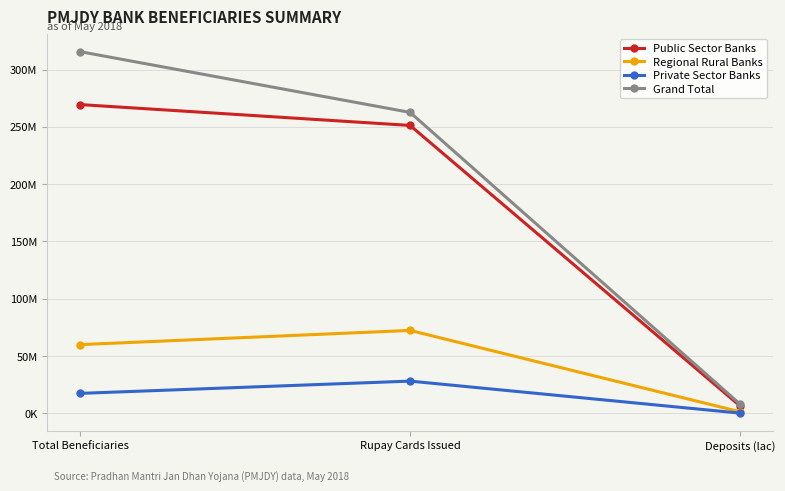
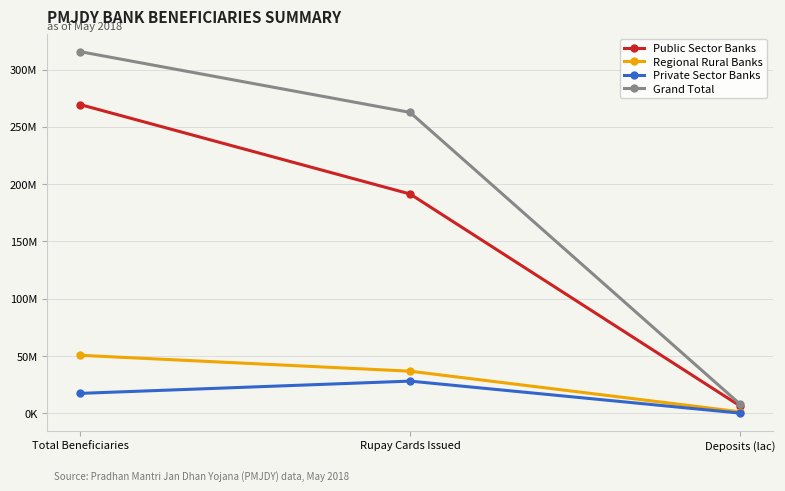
Regional Rural Banks, Total Beneficiaries: 60000000 -> 51000000
Public Sector Banks, Rupay Cards Issued: 251000000 -> 191000000
Regional Rural Banks, Rupay Cards Issued: 72000000 -> 37000000
